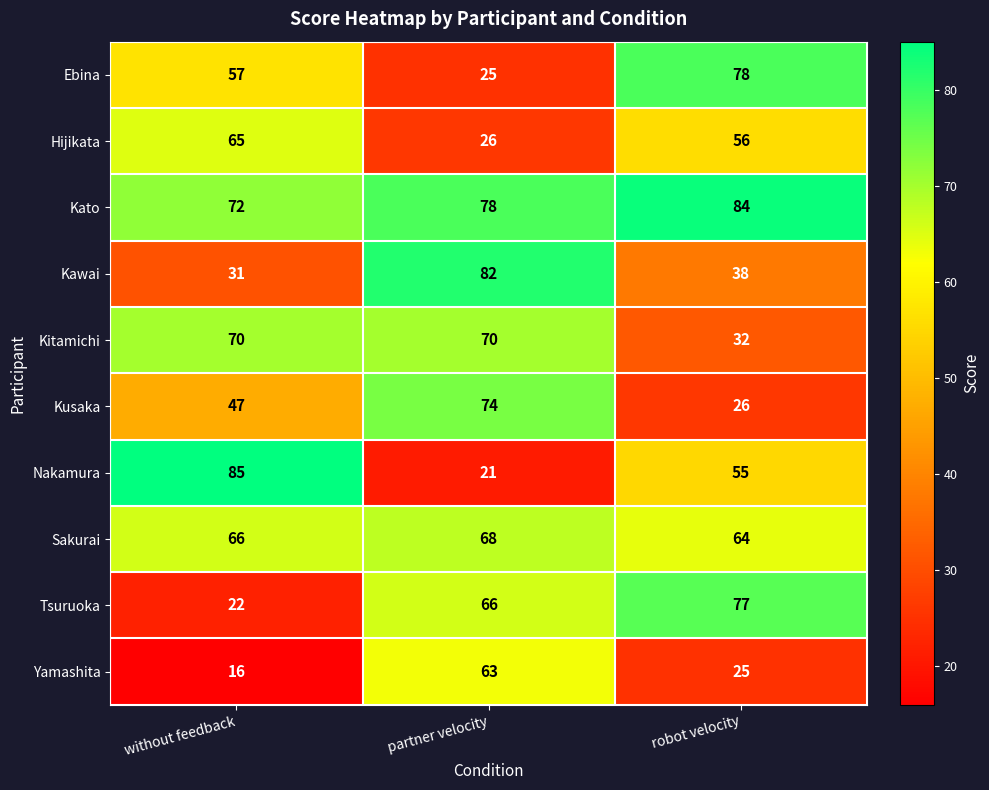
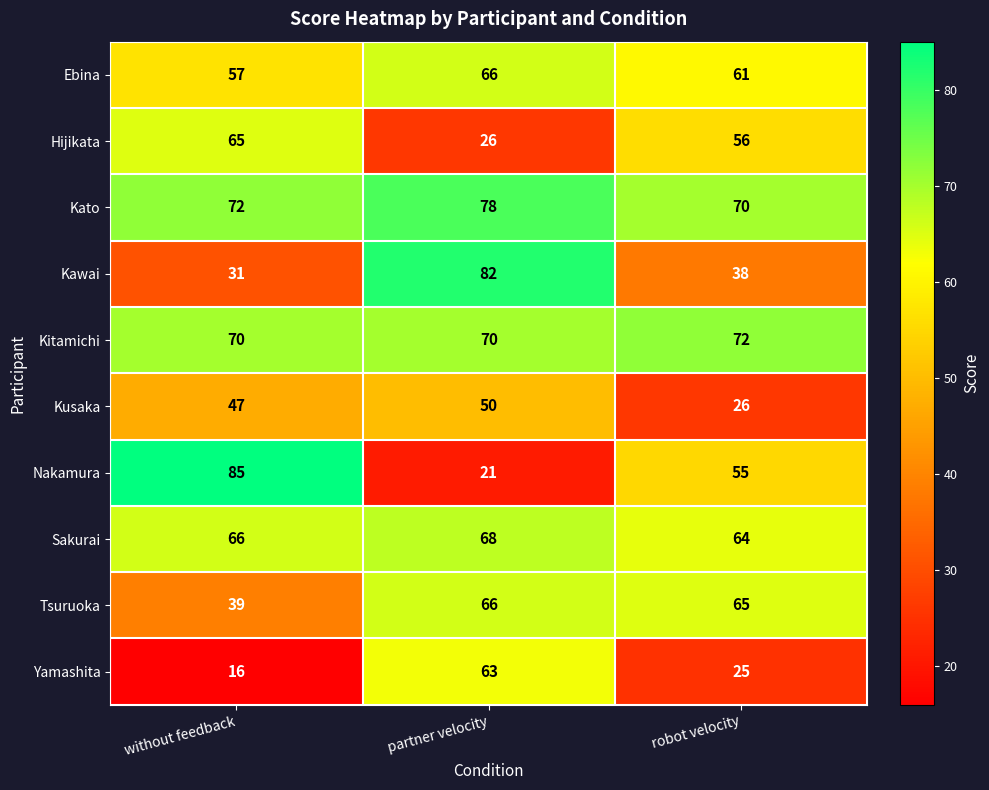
Ebina, partner velocity: 25 -> 66
Ebina, robot velocity: 78 -> 61
Kato, robot velocity: 84 -> 70
Kitamichi, robot velocity: 32 -> 72
Kusaka, partner velocity: 74 -> 50
Tsuruoka, without feedback: 22 -> 39
Tsuruoka, robot velocity: 77 -> 65
